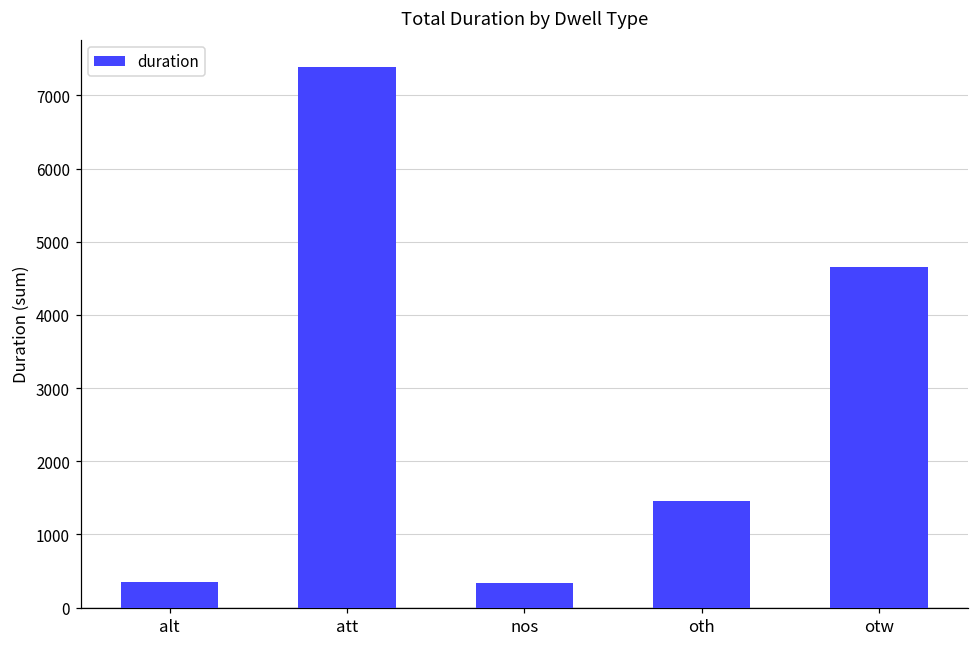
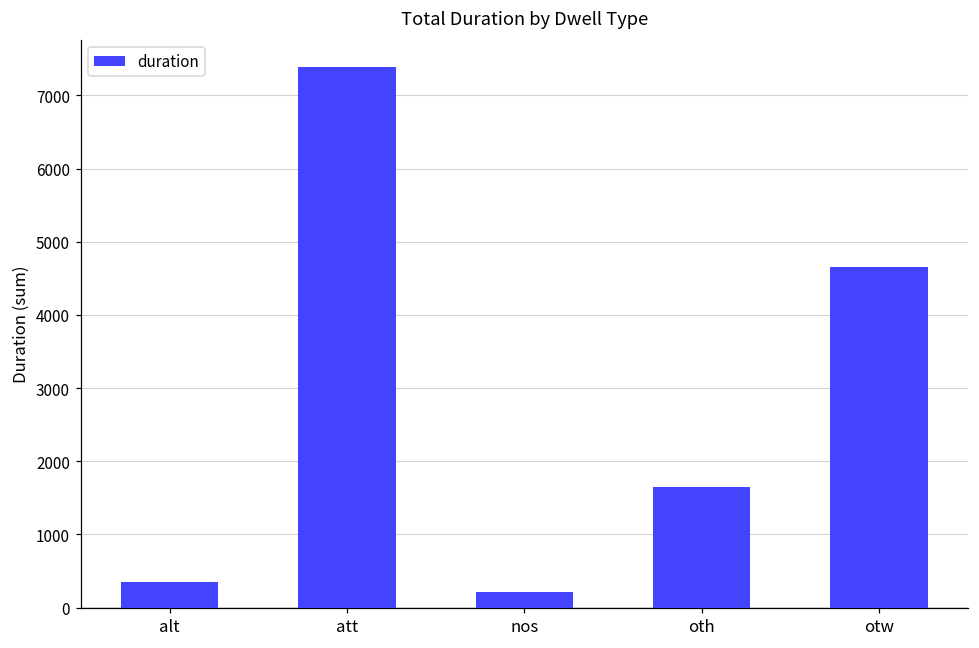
nos: 300 -> 200
oth: 1500 -> 1600
